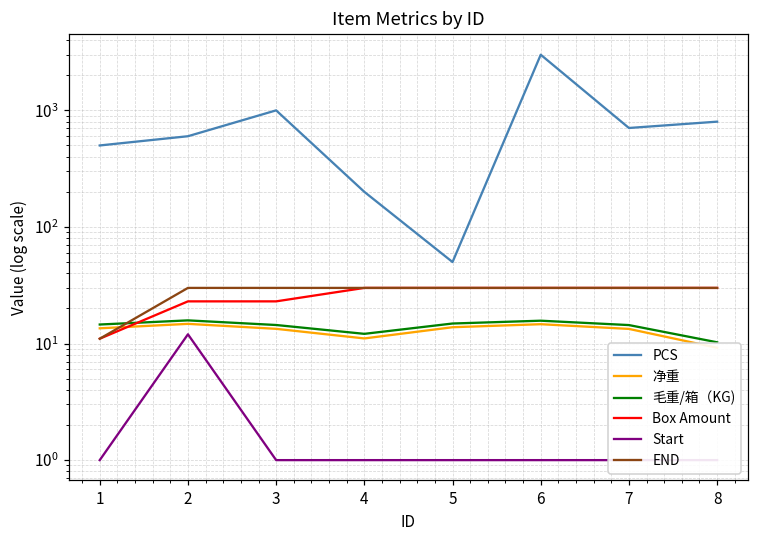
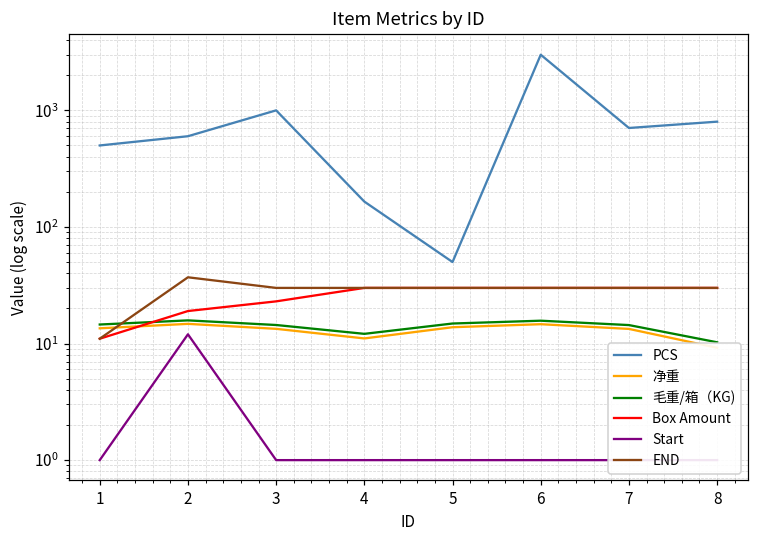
Box Amount, 2: 23 -> 19
END, 2: 30 -> 37
PCS, 4: 200 -> 170
